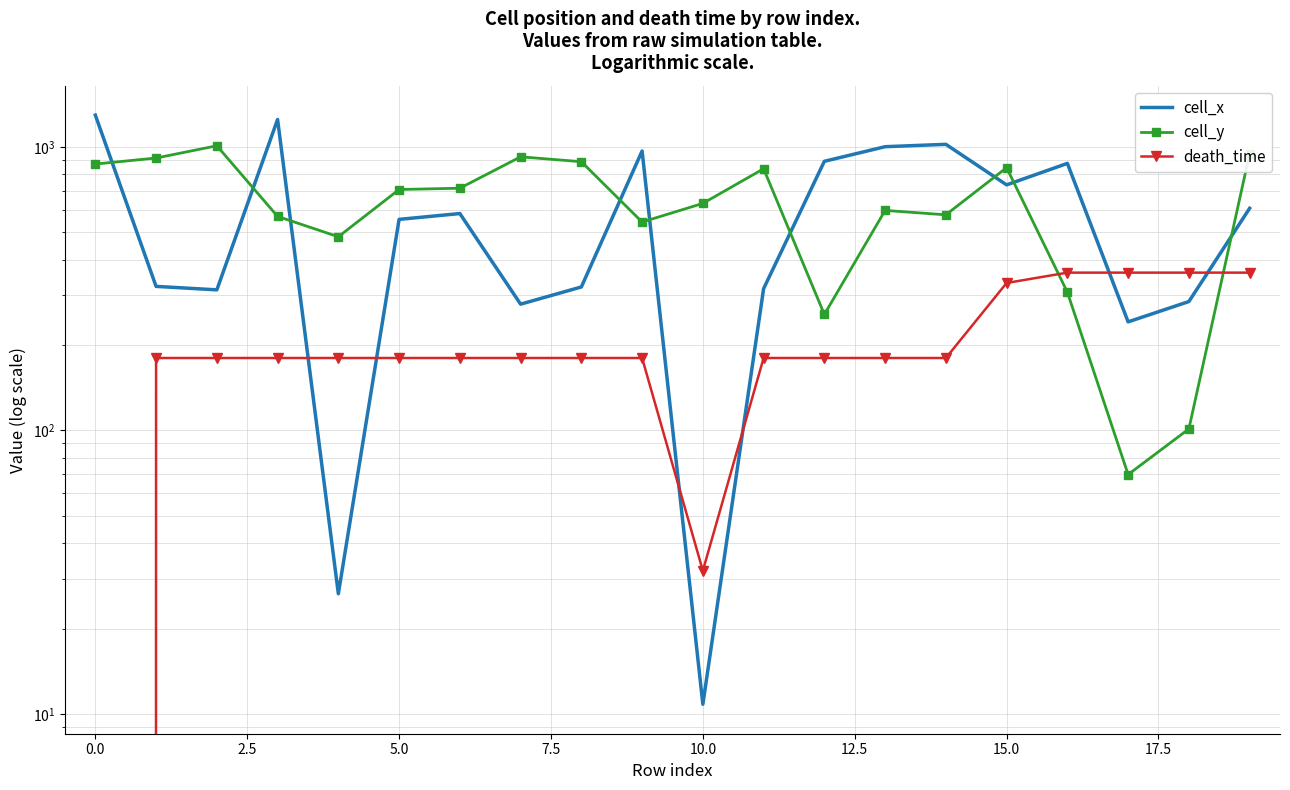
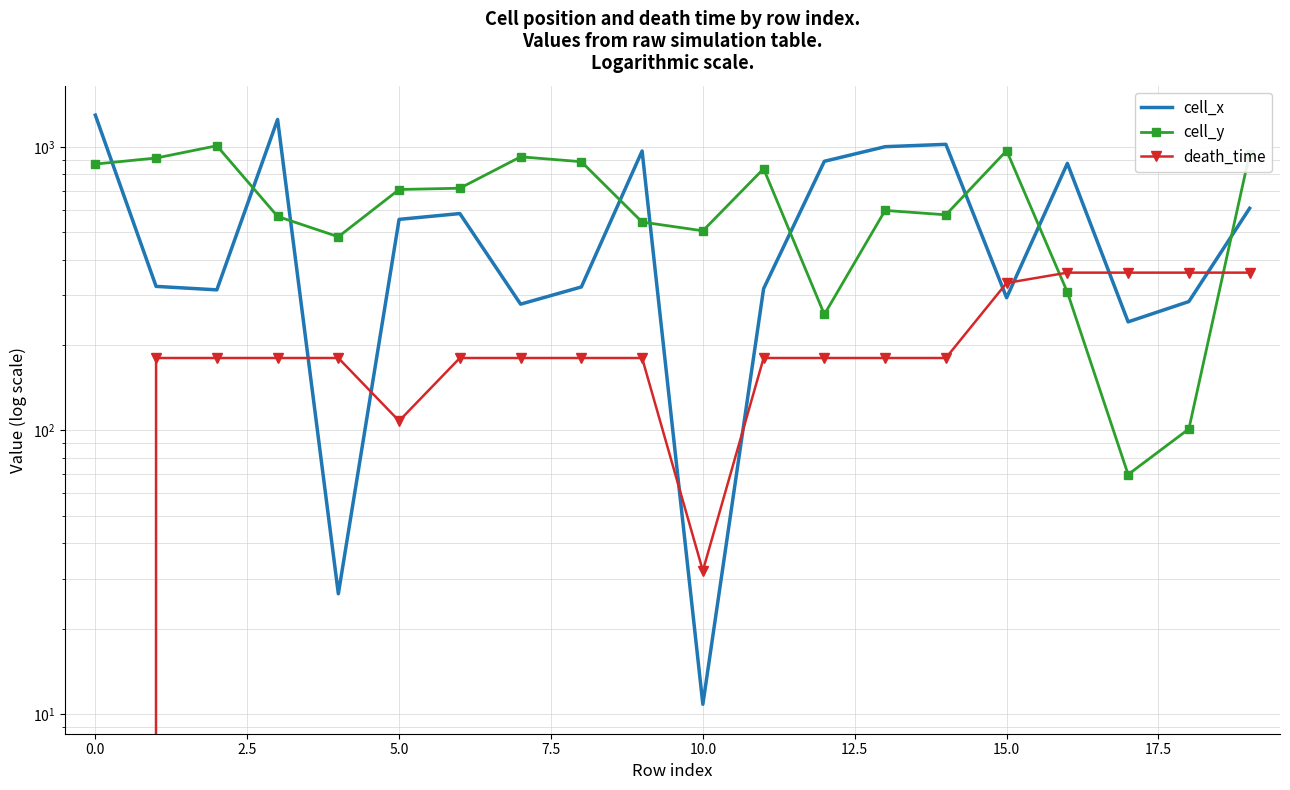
death_time, 5.0: 180 -> 108
cell_y, 10.0: 630 -> 510
cell_x, 15.0: 730 -> 290
cell_y, 15.0: 840 -> 970
